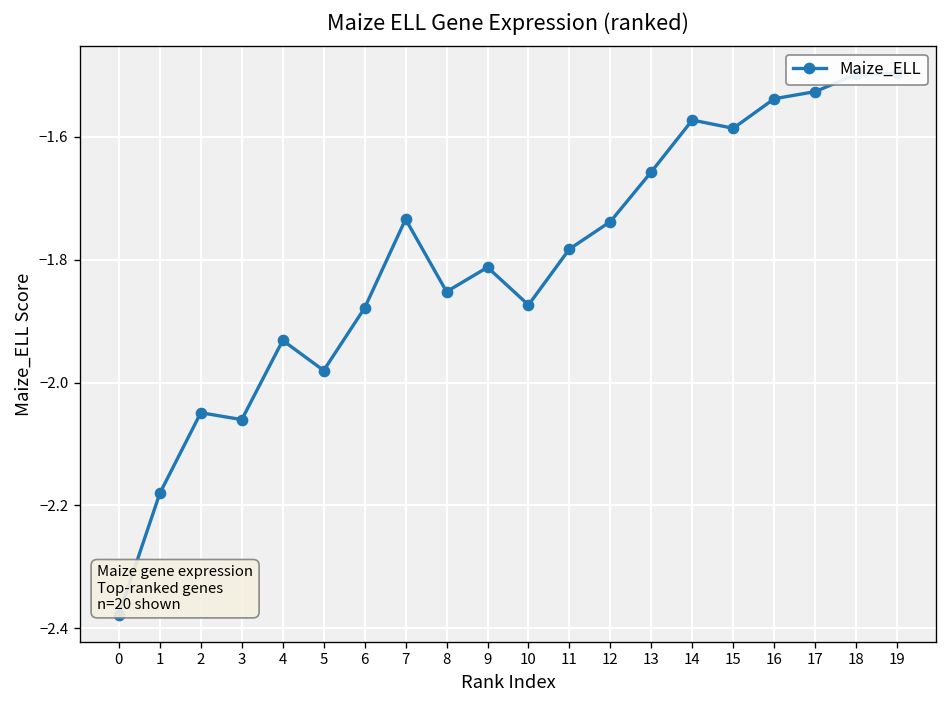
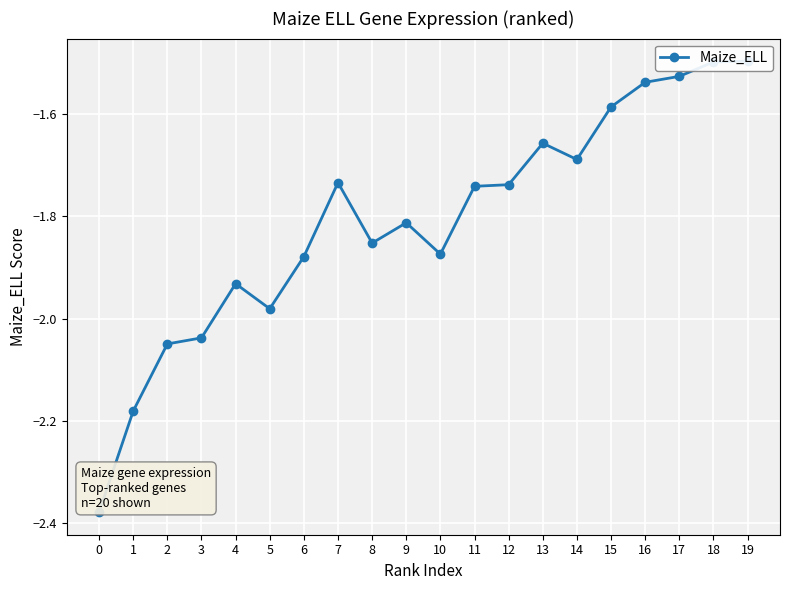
3: -2.06 -> -2.04
11: -1.78 -> -1.74
14: -1.57 -> -1.69
